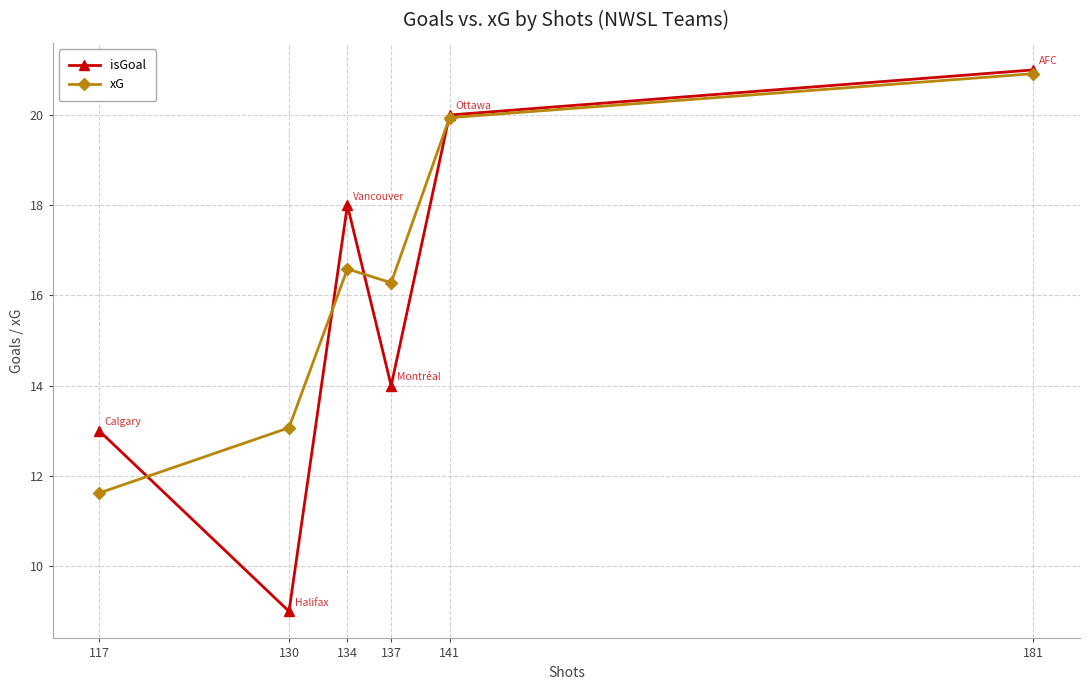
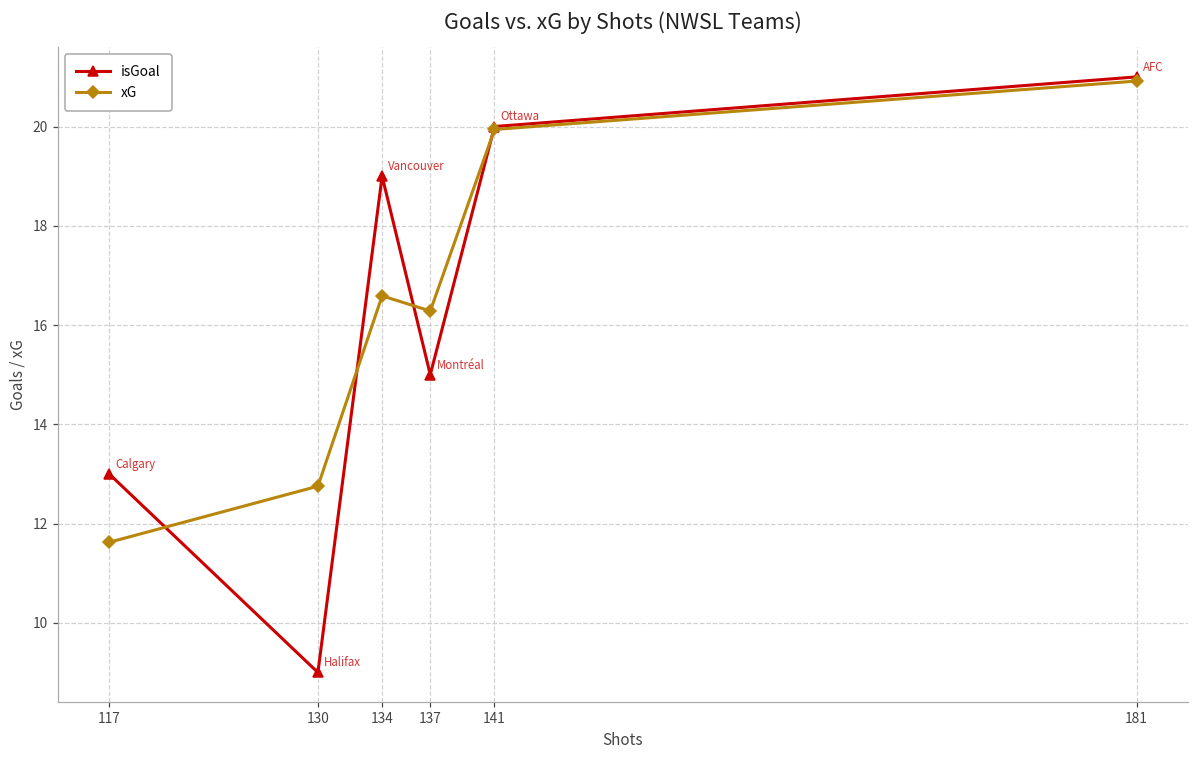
xG, 130: 13.1 -> 12.8
isGoal, 134: 18 -> 19
isGoal, 137: 14 -> 15
